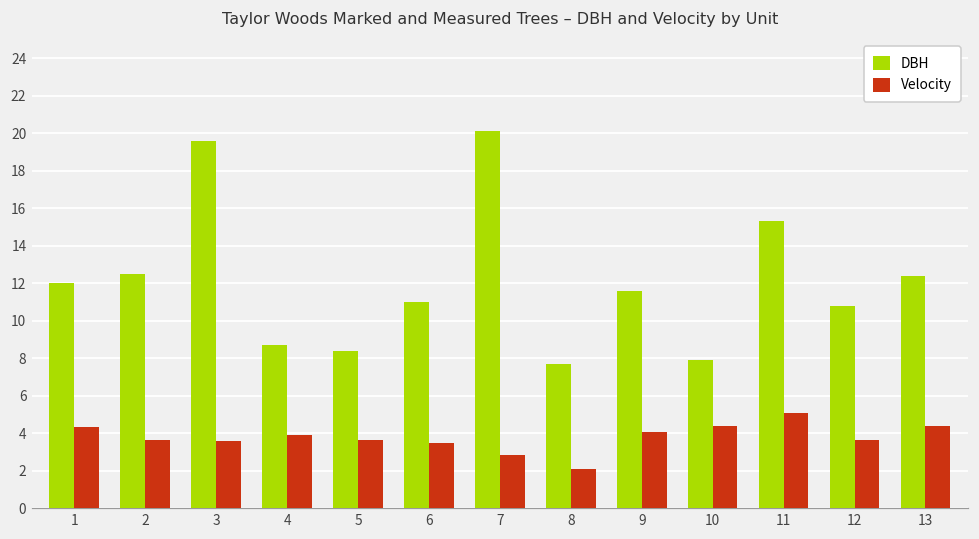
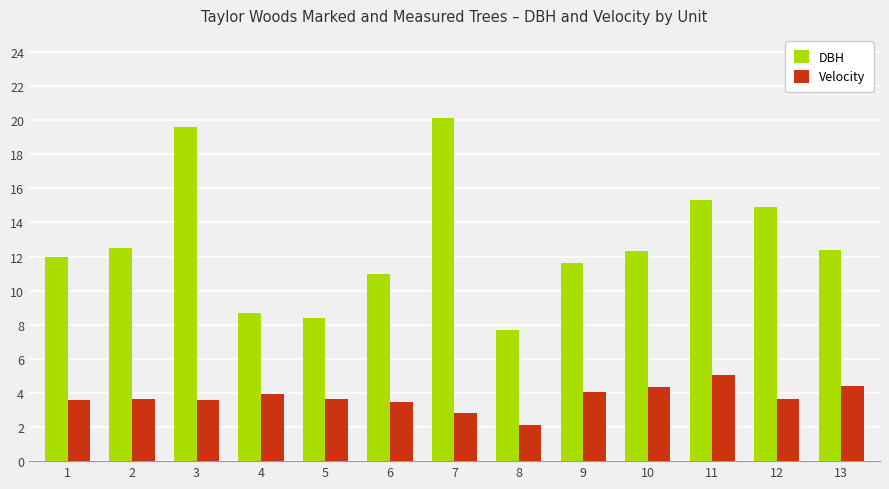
Velocity, 1: 4.4 -> 3.6
DBH, 10: 7.9 -> 12.3
DBH, 12: 10.8 -> 14.9
